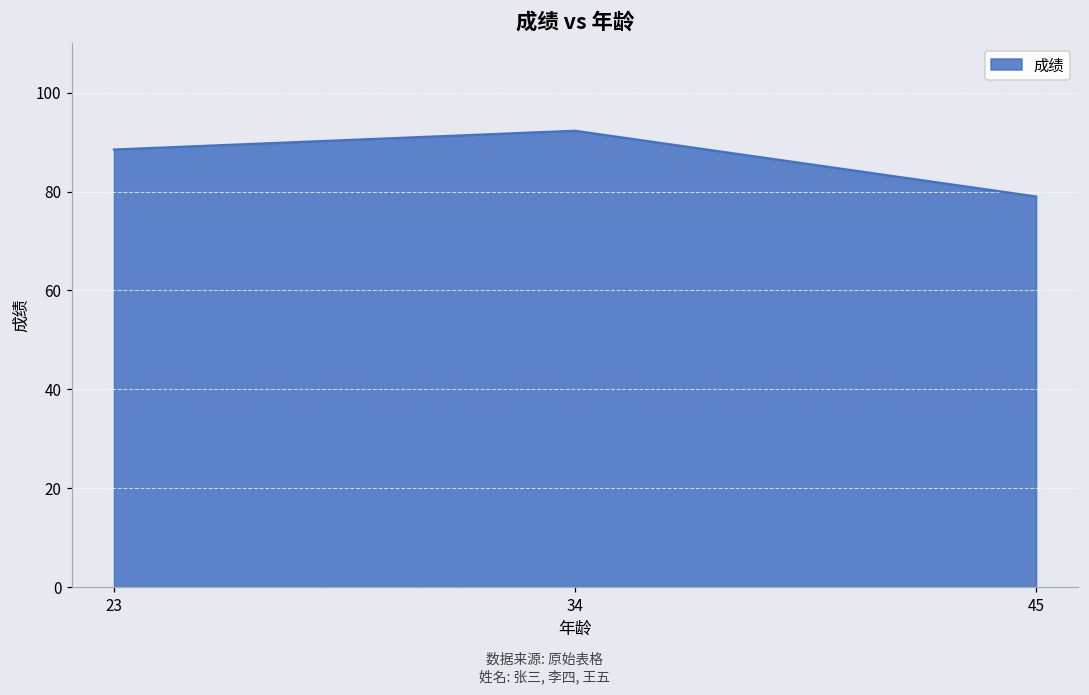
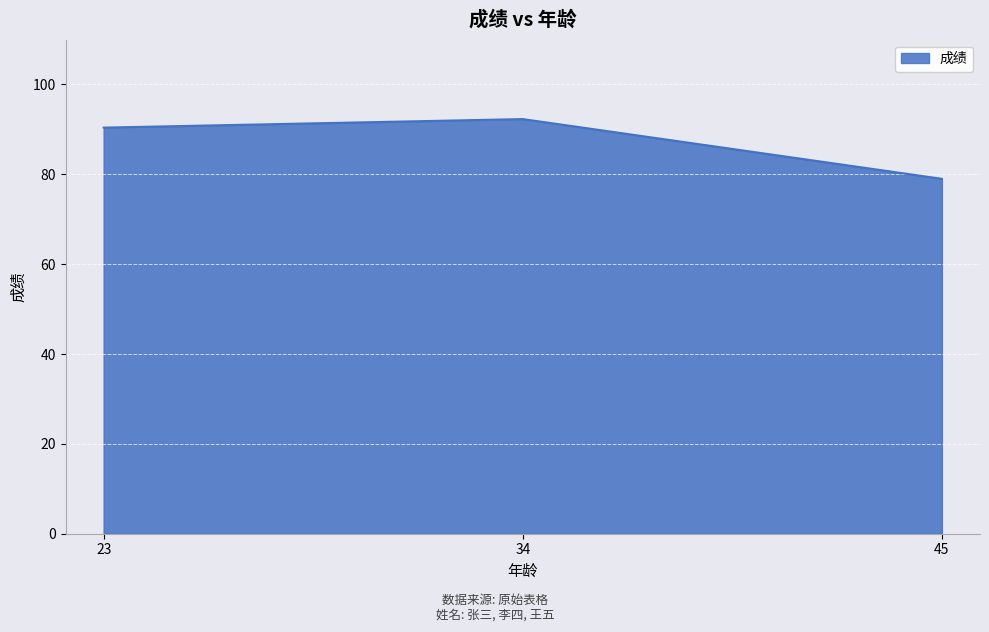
23: 89 -> 90
